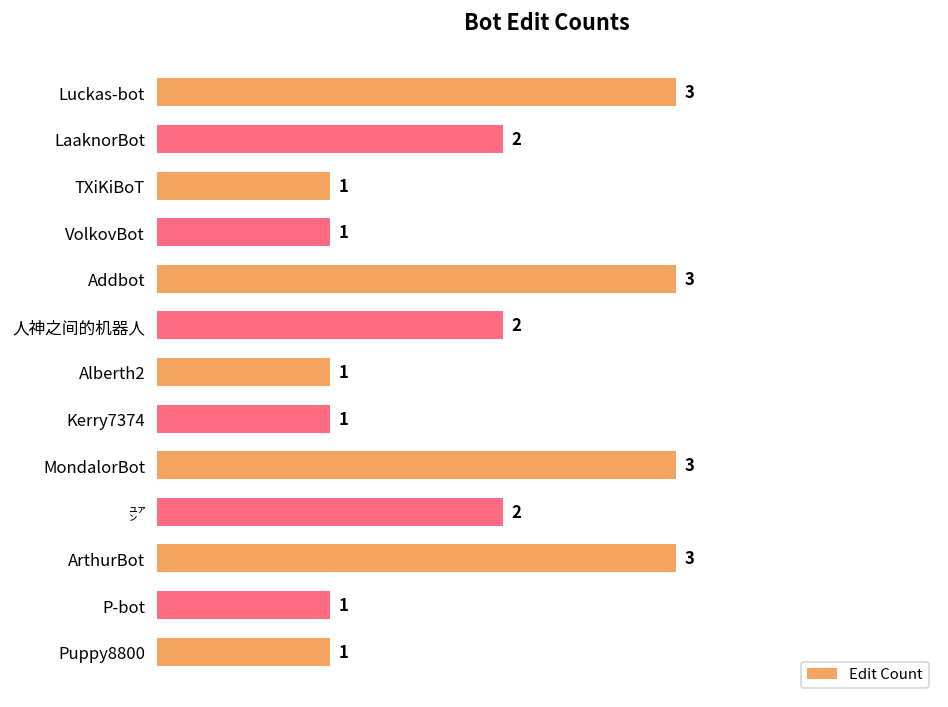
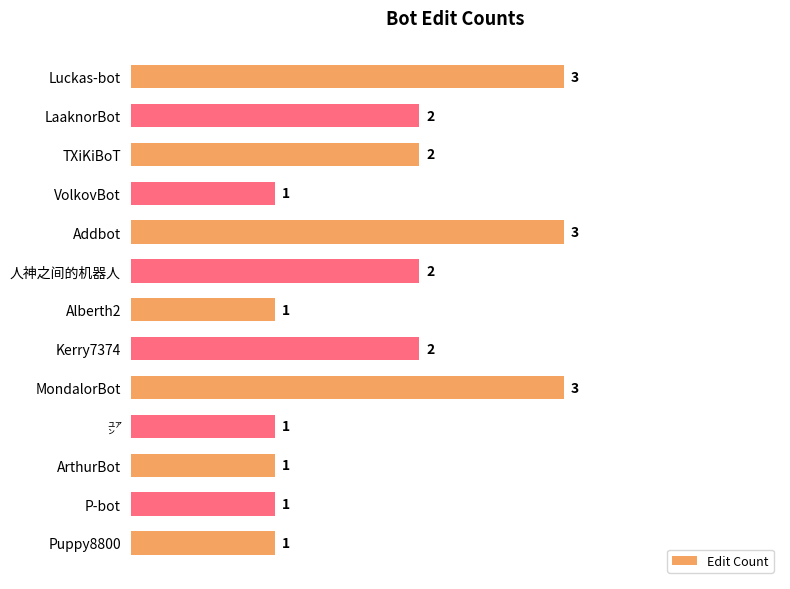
TXiKiBoT: 1 -> 2
Kerry7374: 1 -> 2
㍐: 2 -> 1
ArthurBot: 3 -> 1
